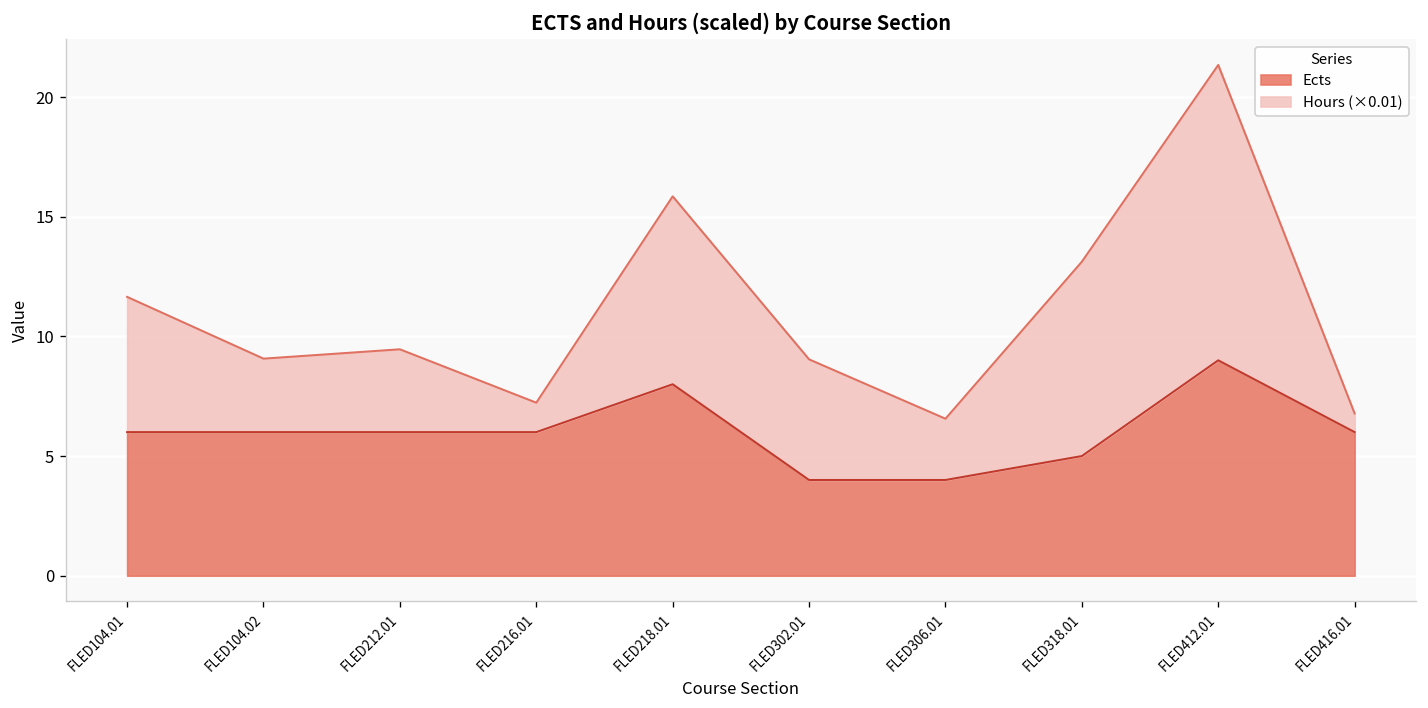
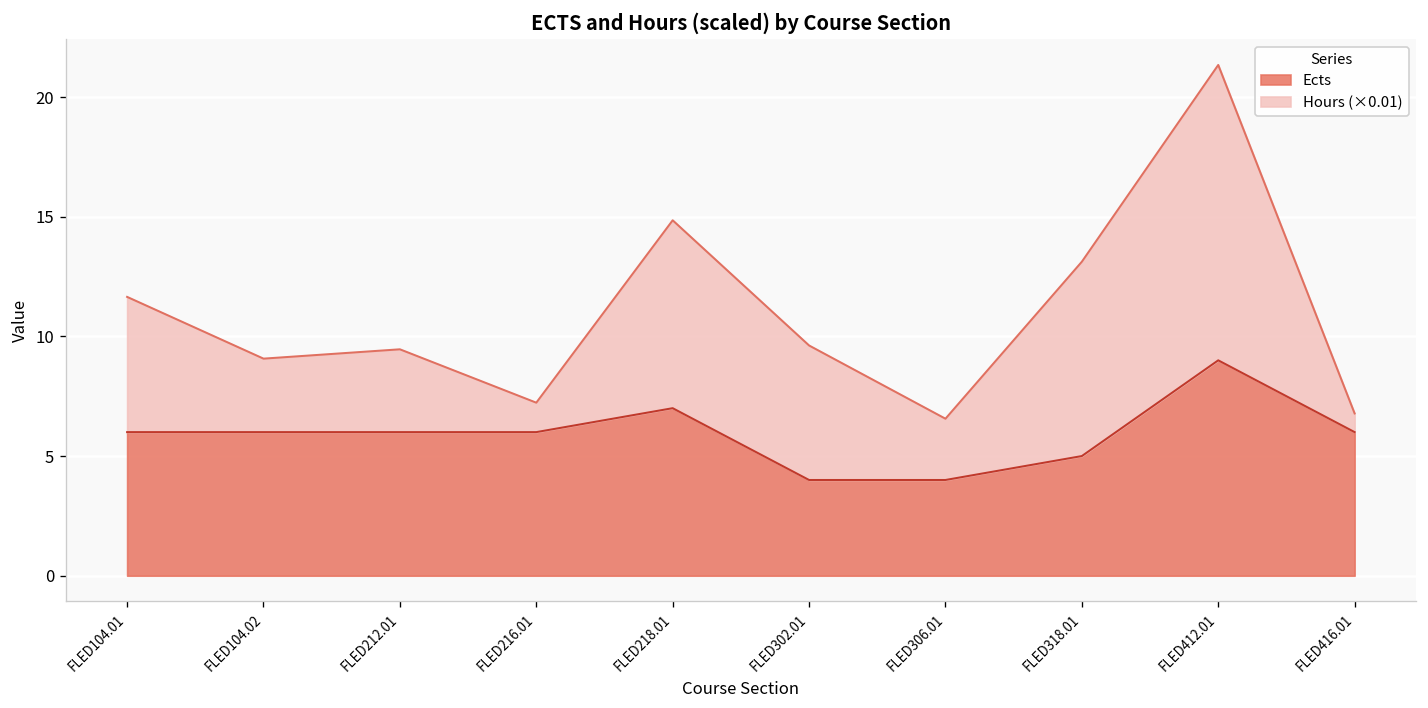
Ects, FLED218.01: 8 -> 7
Hours (×0.01), FLED302.01: 5.0 -> 5.6
